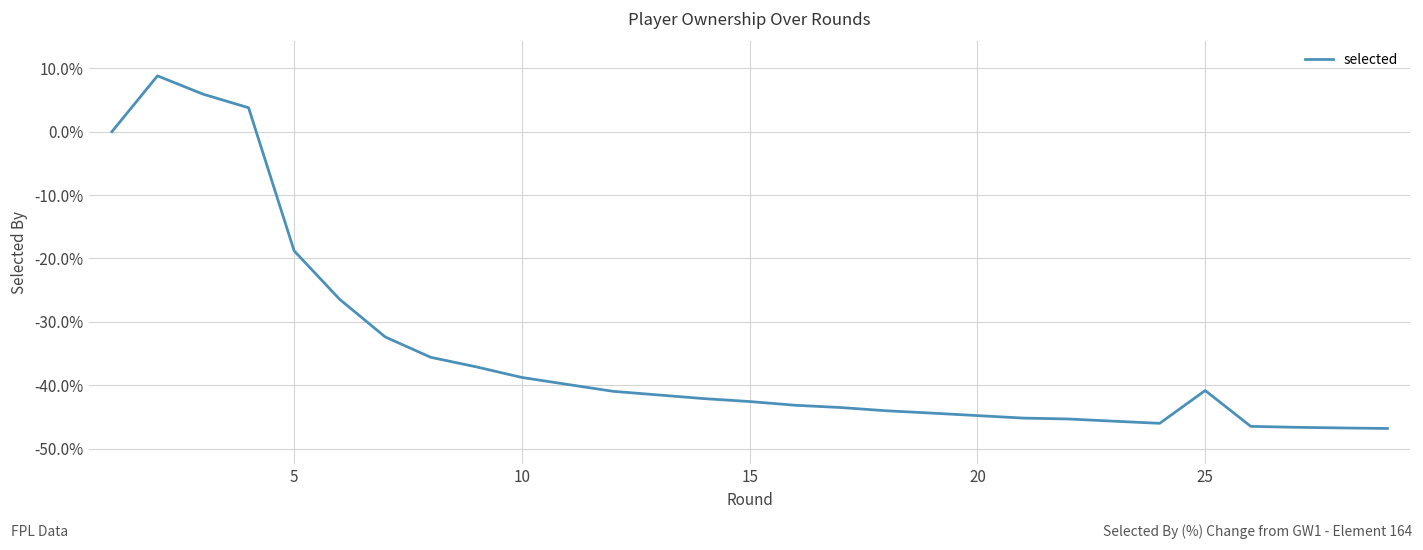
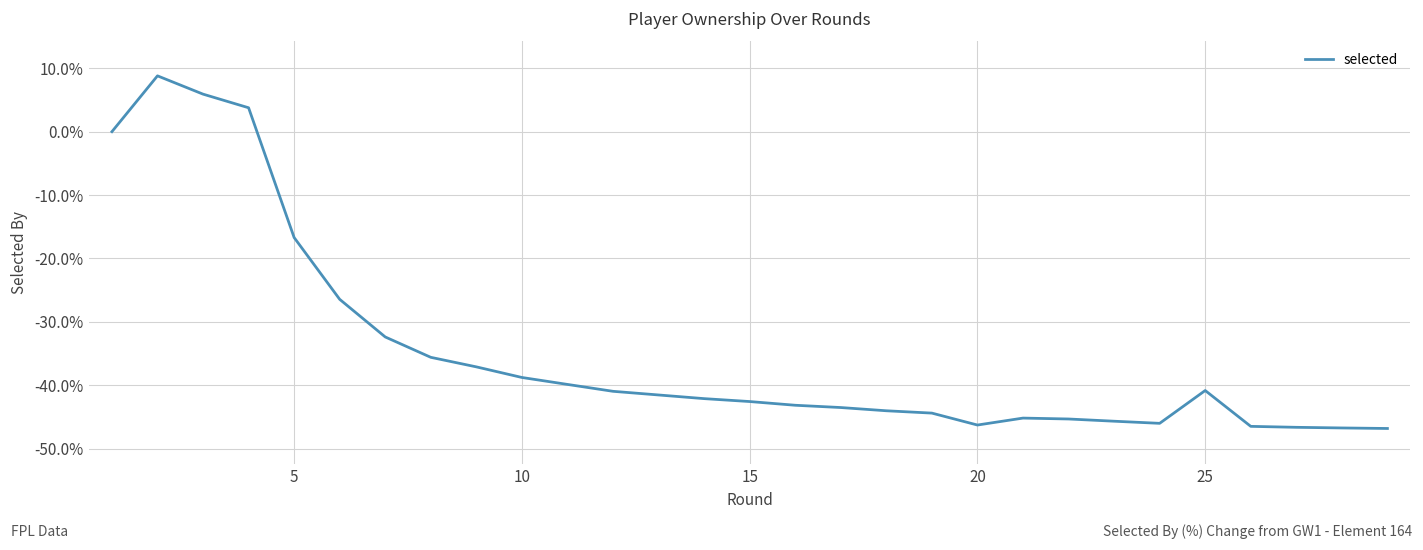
5: -19% -> -17%
20: -45% -> -46%
